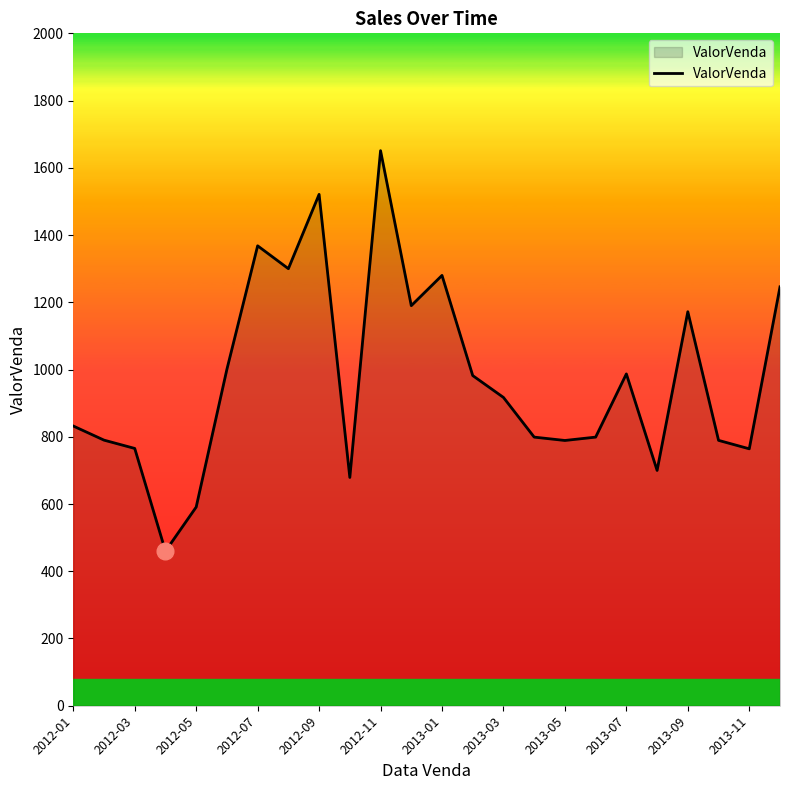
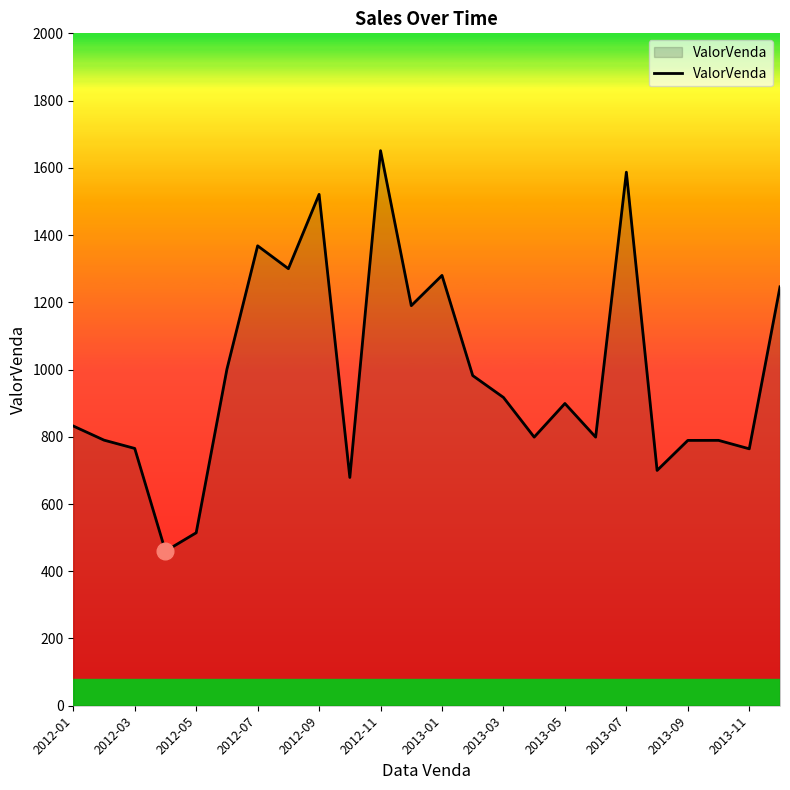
ValorVenda, 2012-05: 590 -> 510
ValorVenda, 2013-05: 790 -> 900
ValorVenda, 2013-07: 990 -> 1590
ValorVenda, 2013-09: 1170 -> 790
